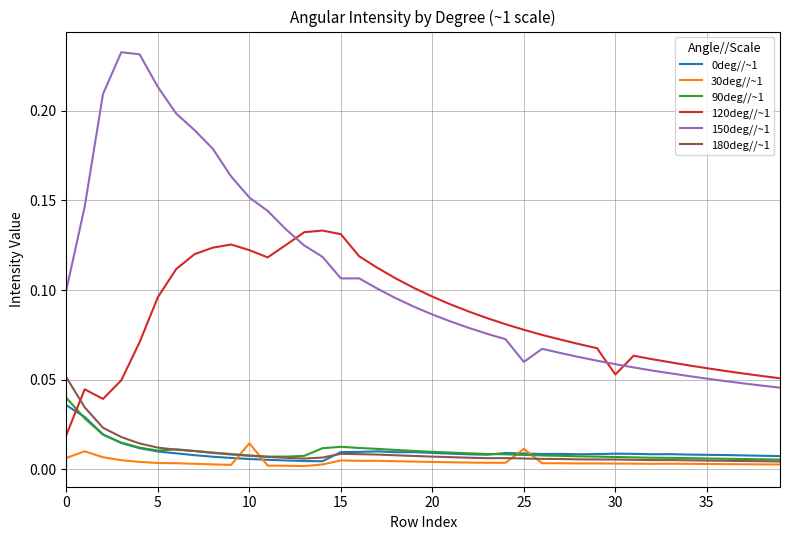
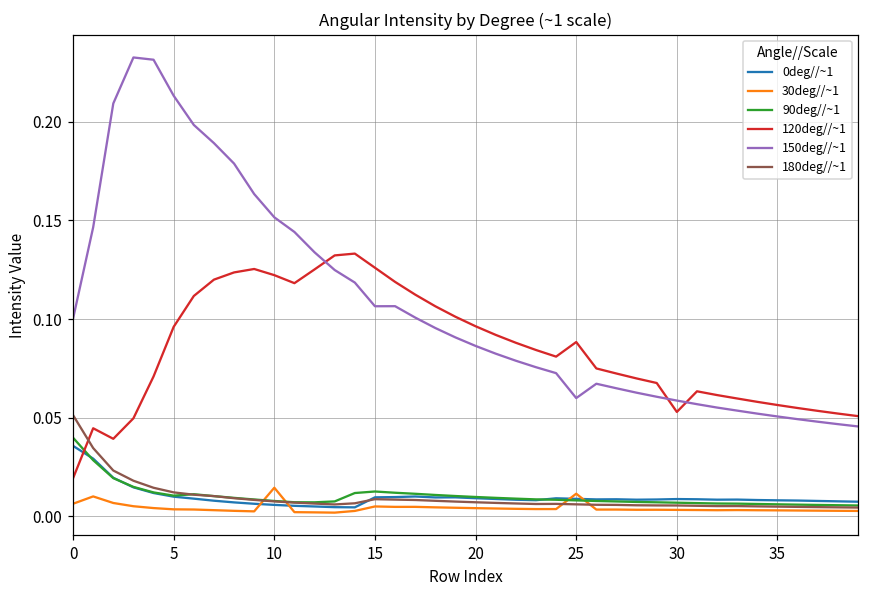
120deg//~1, 15: 0.131 -> 0.126
120deg//~1, 25: 0.078 -> 0.088
